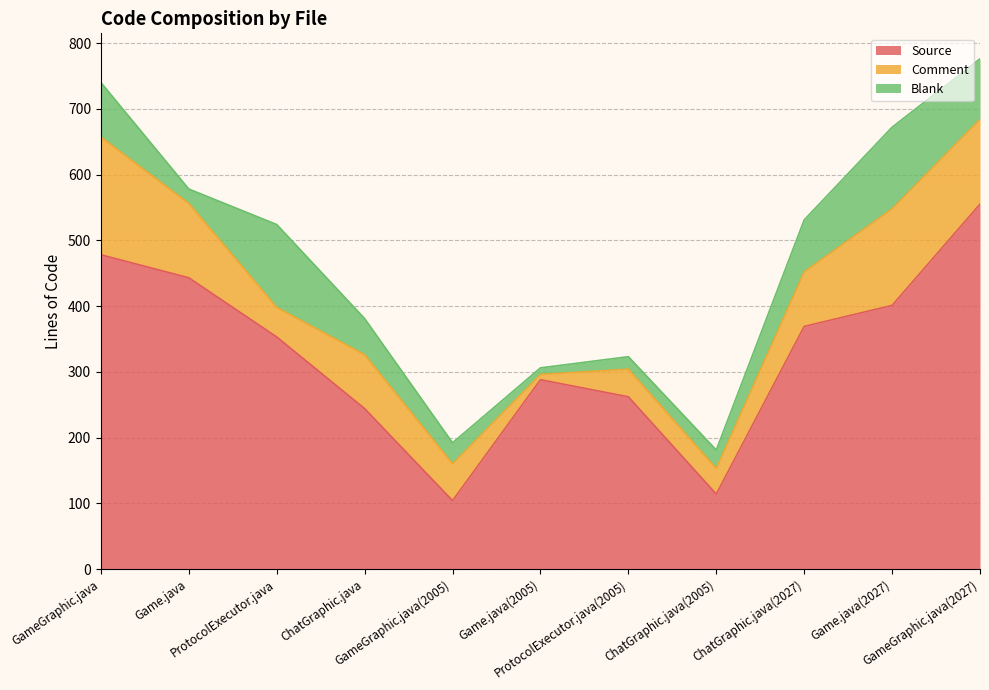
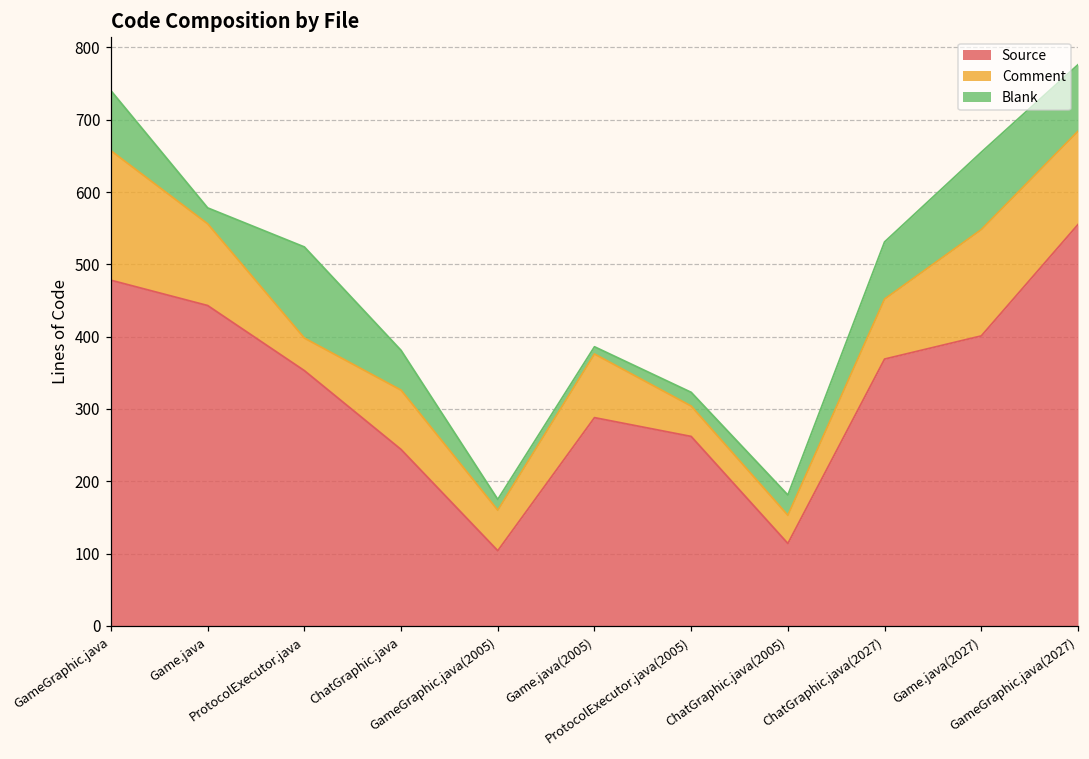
Blank, GameGraphic.java(2005): 30 -> 20
Comment, Game.java(2005): 10 -> 90
Blank, Game.java(2027): 120 -> 110
